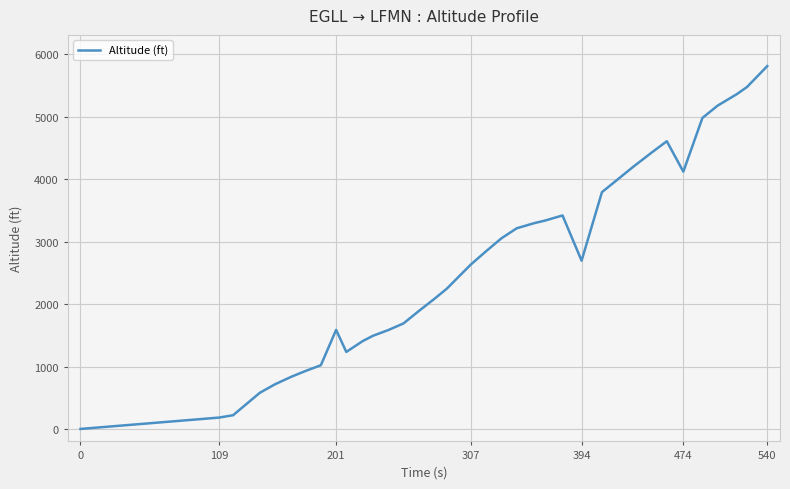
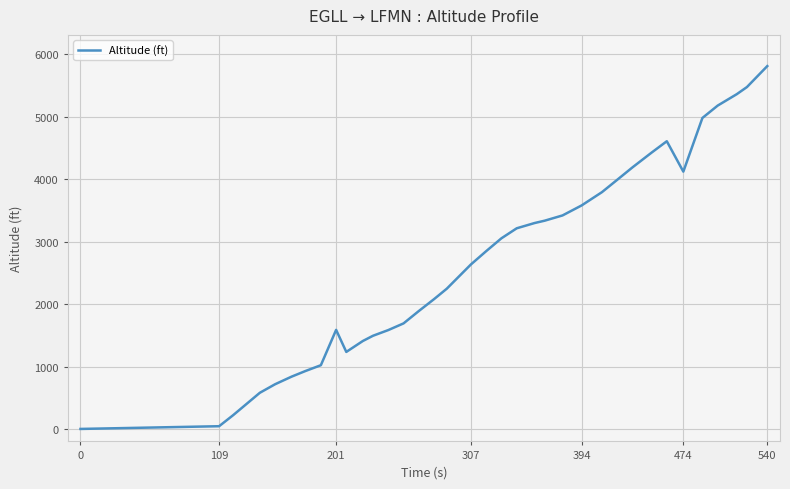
109: 200 -> 0
394: 2700 -> 3600
